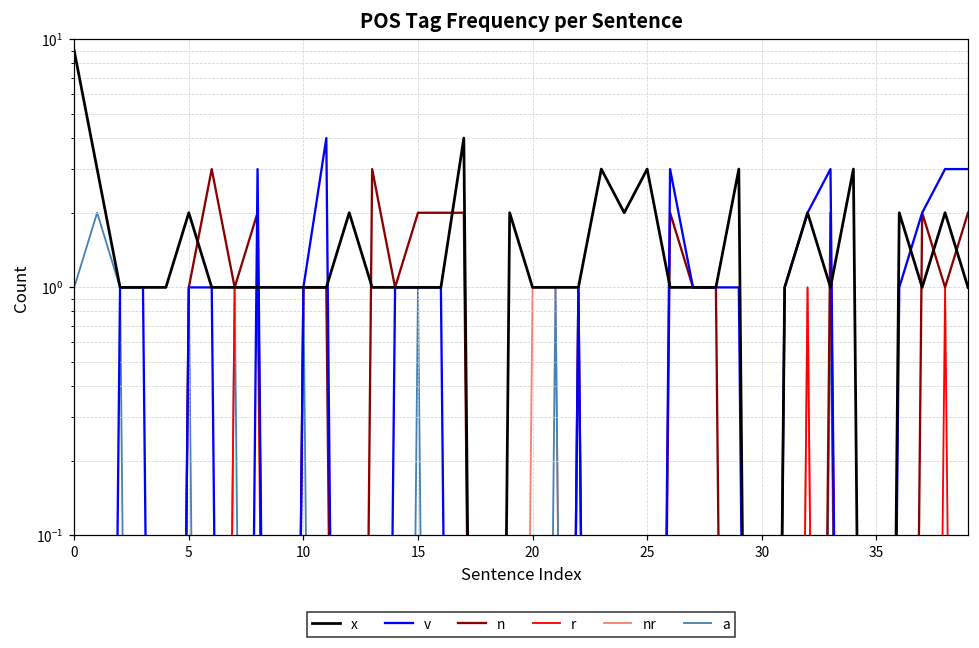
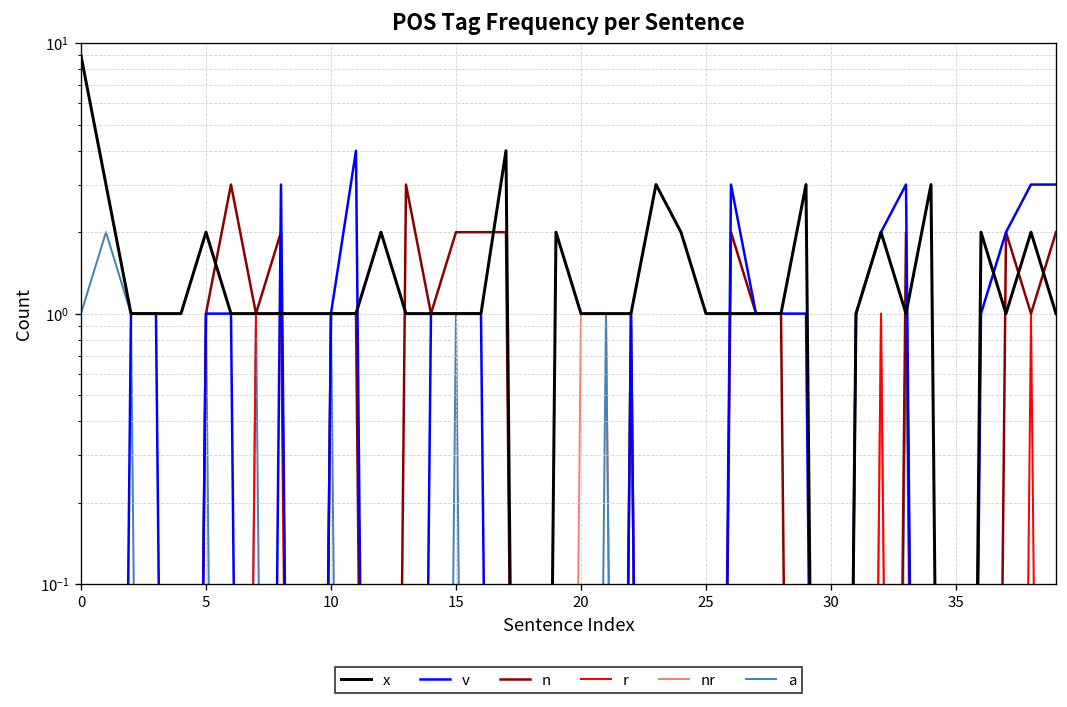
x, 25: 3.0 -> 1.0
